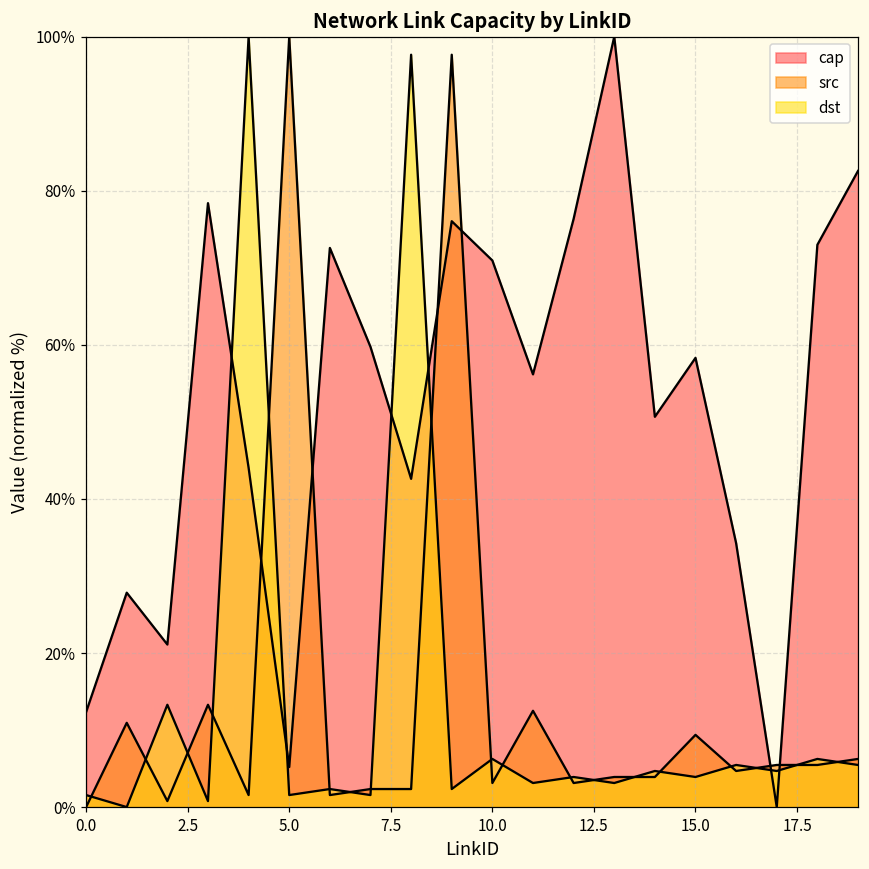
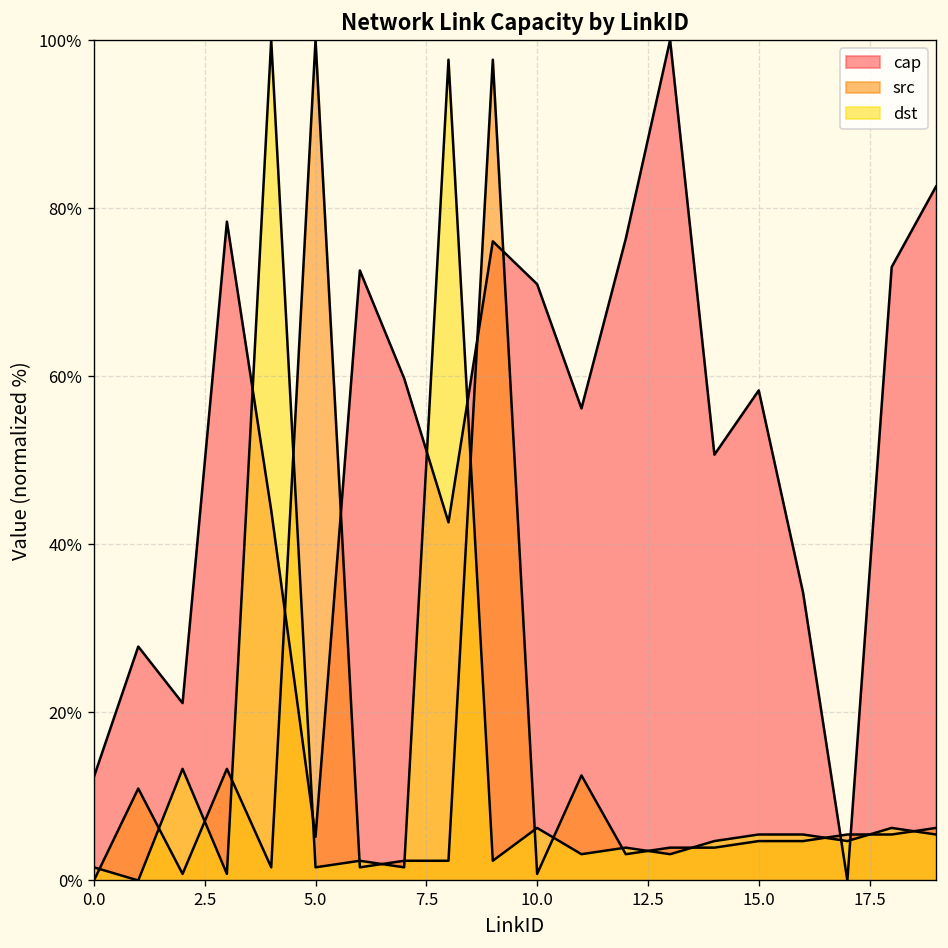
src, 10.0: 3% -> 1%
src, 15.0: 9% -> 5%
dst, 15.0: 4% -> 5%
